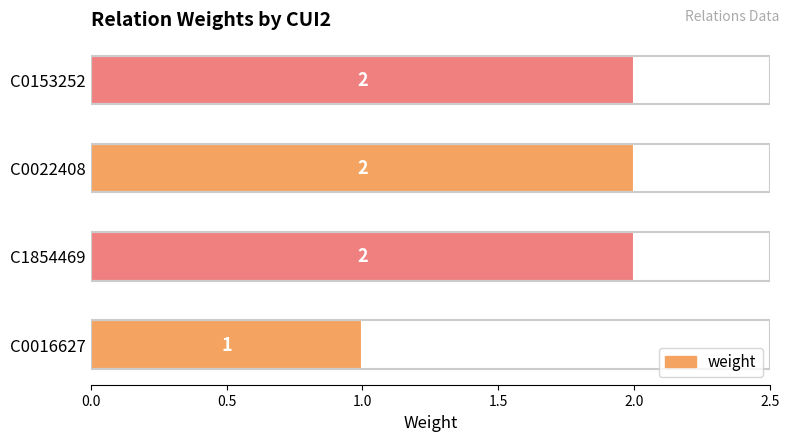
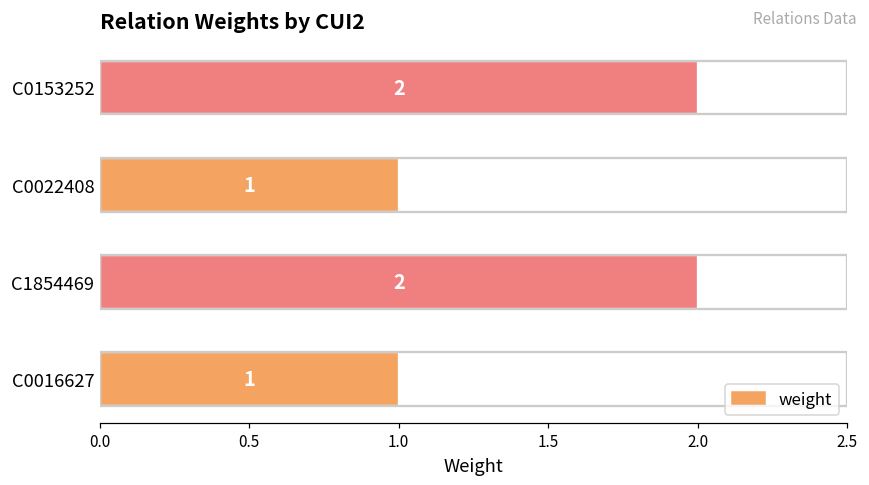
C0022408: 2 -> 1
